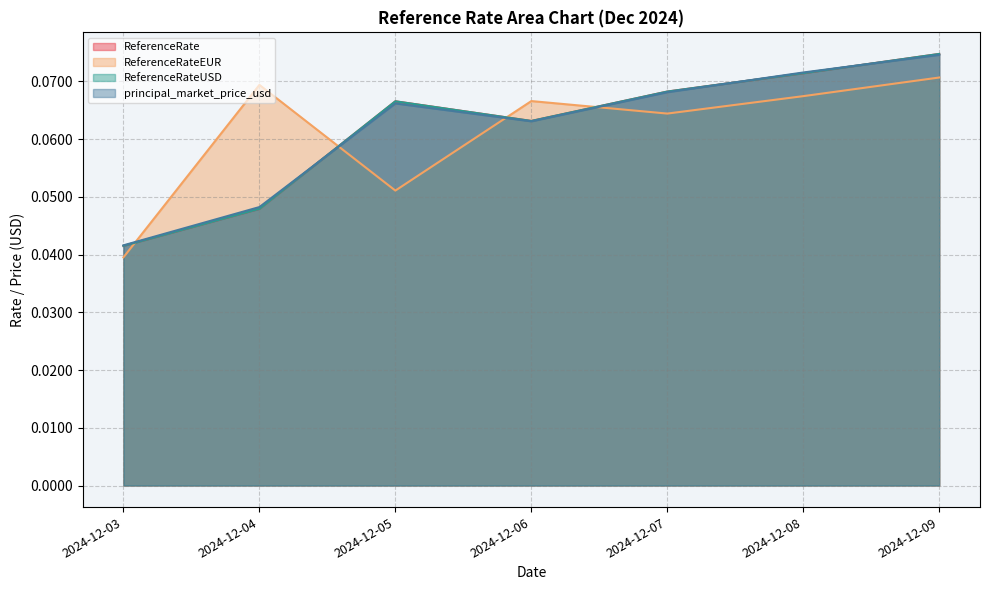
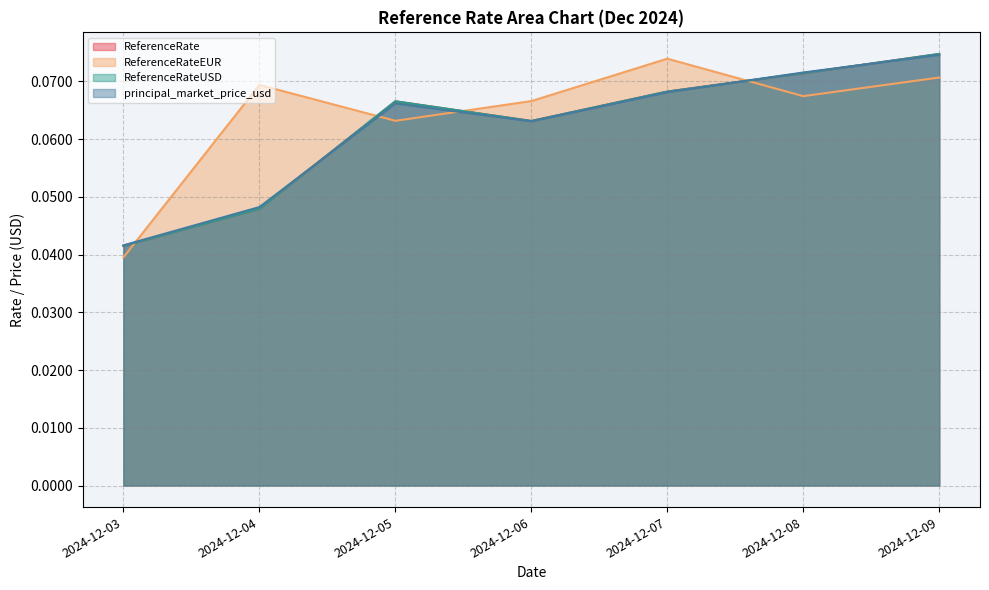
ReferenceRateEUR, 2024-12-05: 0.051 -> 0.063
ReferenceRateEUR, 2024-12-07: 0.064 -> 0.074
